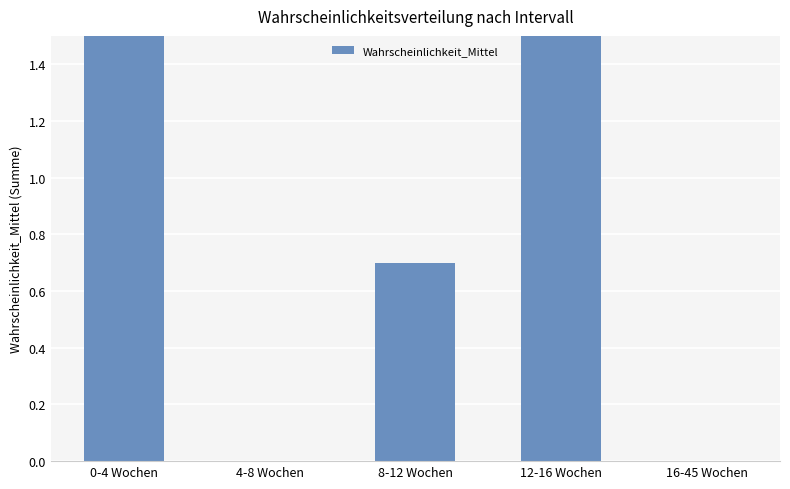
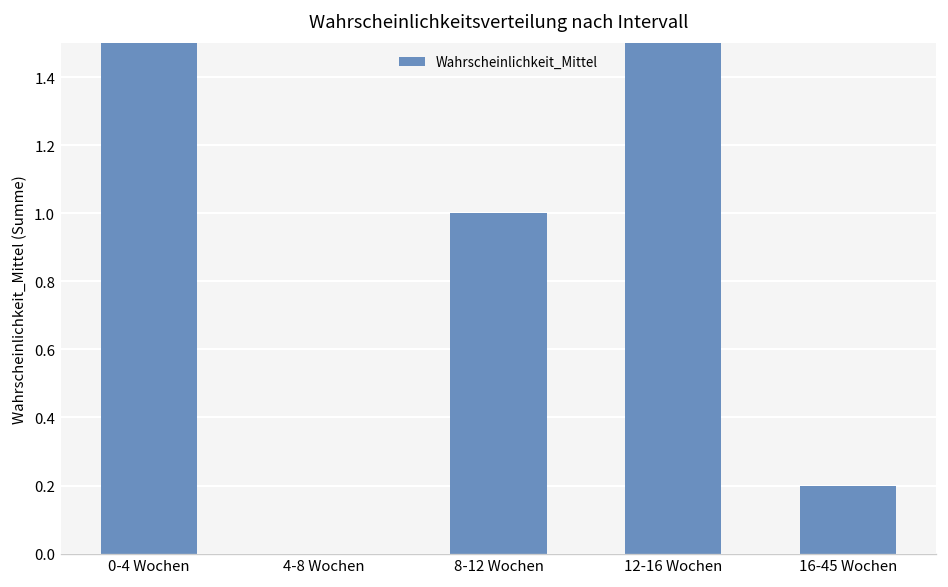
8-12 Wochen: 0.7 -> 1.0
16-45 Wochen: 0.0 -> 0.2
